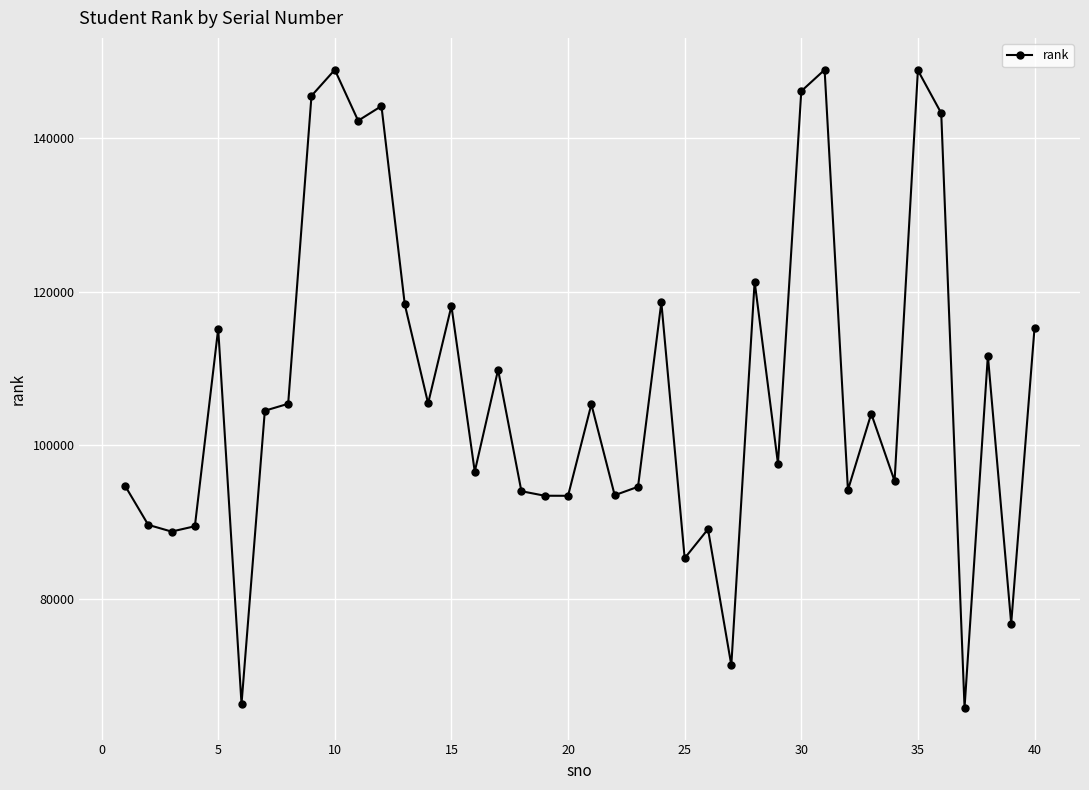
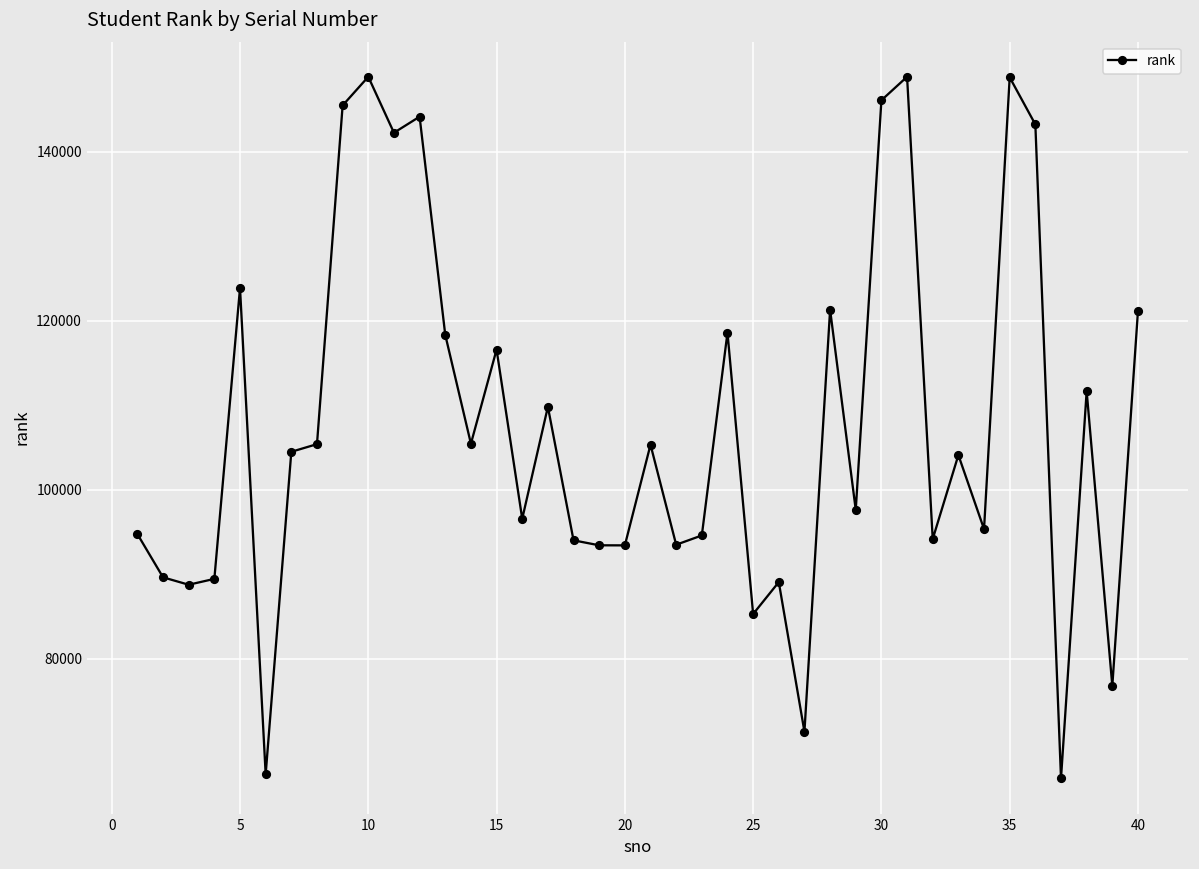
5: 115000 -> 124000
15: 118000 -> 117000
40: 115000 -> 121000
